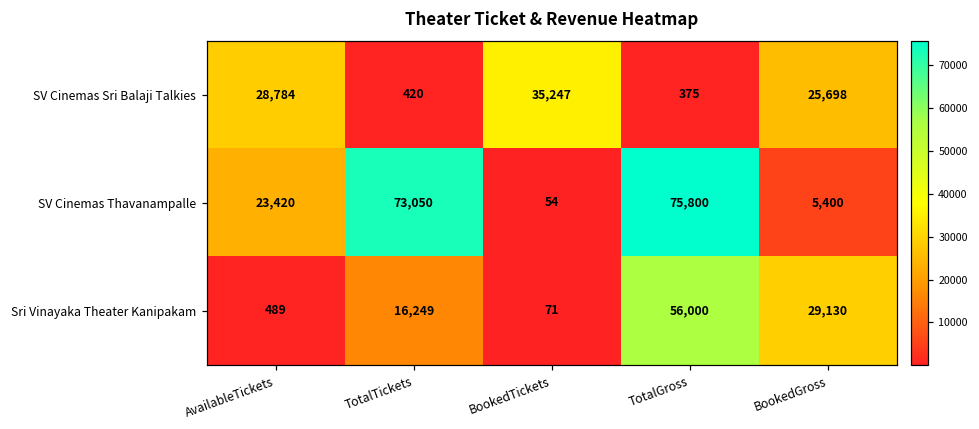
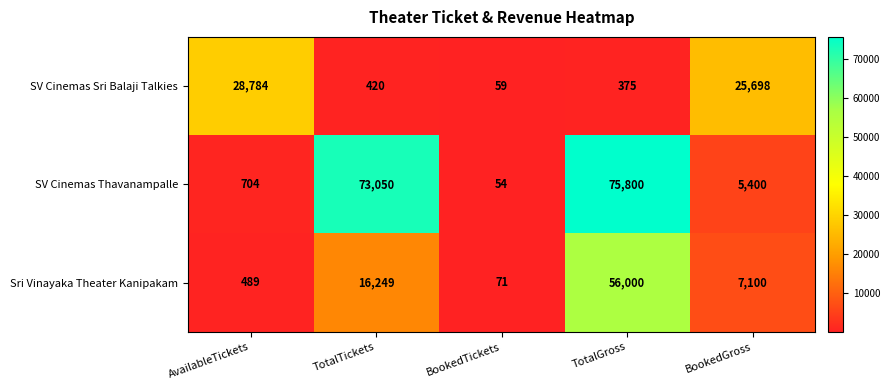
SV Cinemas Sri Balaji Talkies, BookedTickets: 35,247 -> 59
SV Cinemas Thavanampalle, AvailableTickets: 23,420 -> 704
Sri Vinayaka Theater Kanipakam, BookedGross: 29,130 -> 7,100
